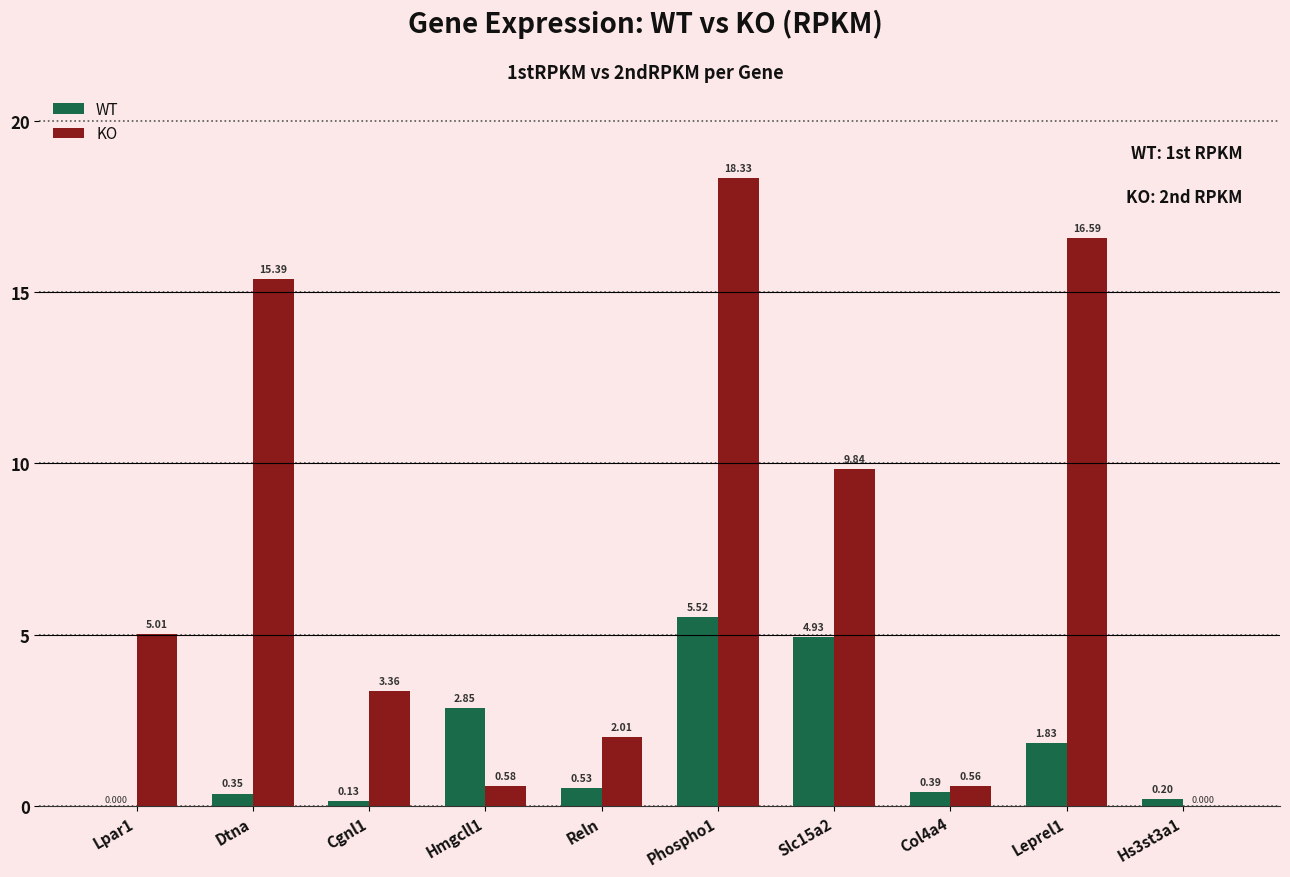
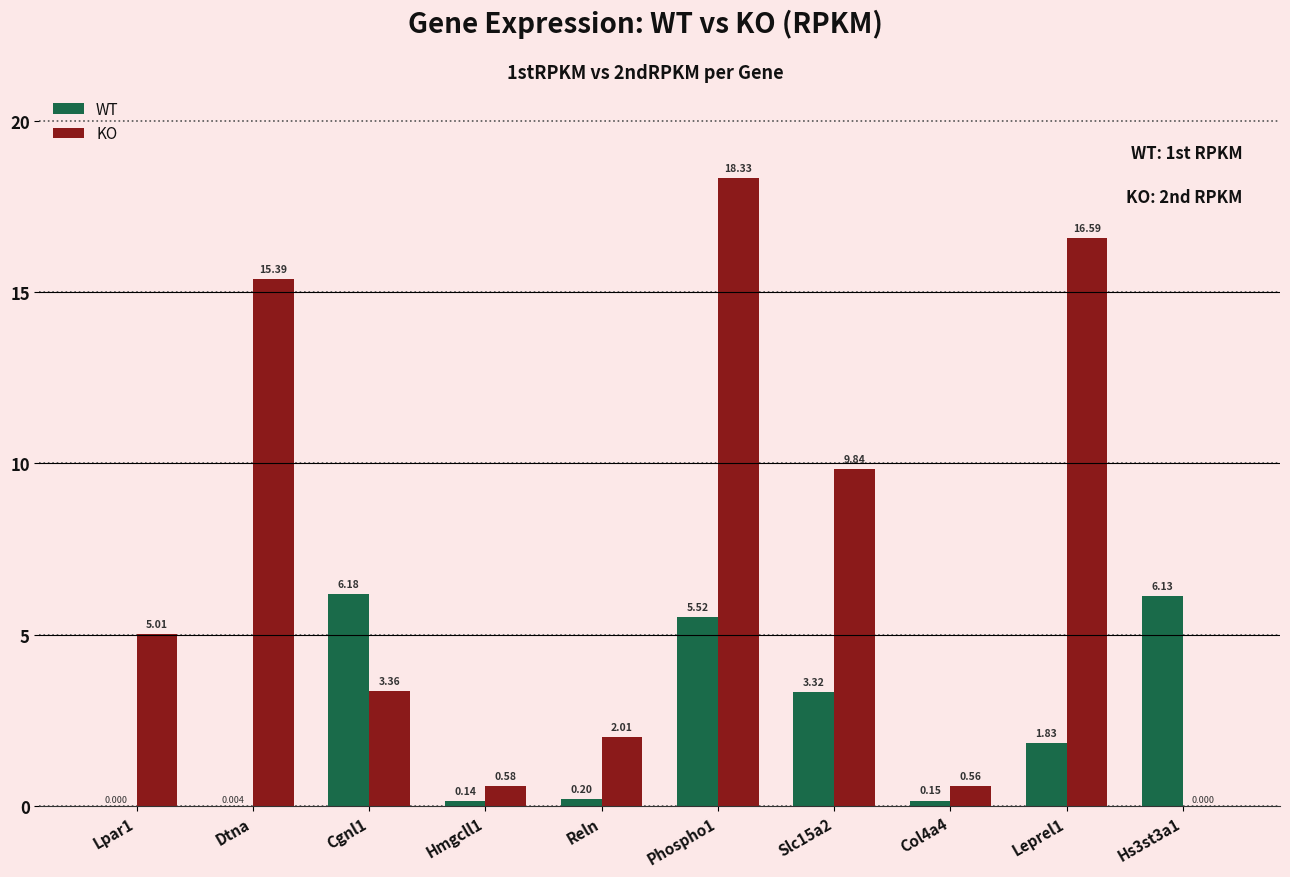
WT, Dtna: 0.35 -> 0.004
WT, Cgnl1: 0.13 -> 6.18
WT, Hmgcll1: 2.85 -> 0.14
WT, Reln: 0.53 -> 0.20
WT, Slc15a2: 4.93 -> 3.32
WT, Col4a4: 0.39 -> 0.15
WT, Hs3st3a1: 0.20 -> 6.13
